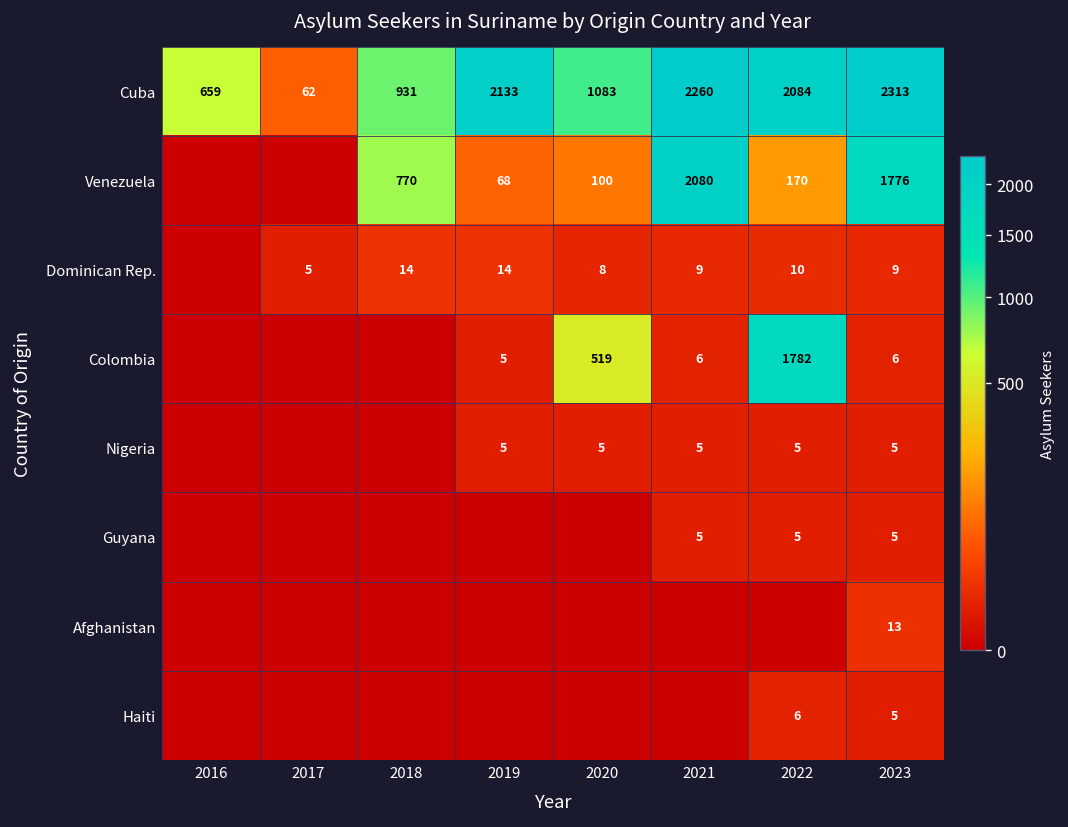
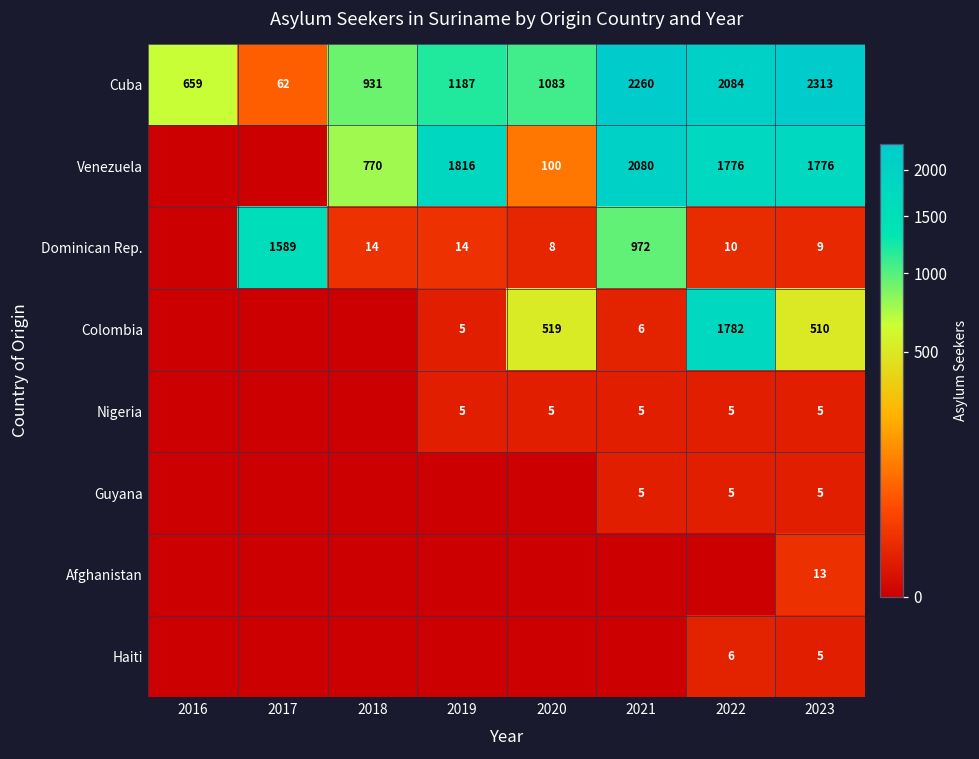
Cuba, 2019: 2133 -> 1187
Venezuela, 2019: 68 -> 1816
Venezuela, 2022: 170 -> 1776
Dominican Rep., 2017: 5 -> 1589
Dominican Rep., 2021: 9 -> 972
Colombia, 2023: 6 -> 510
